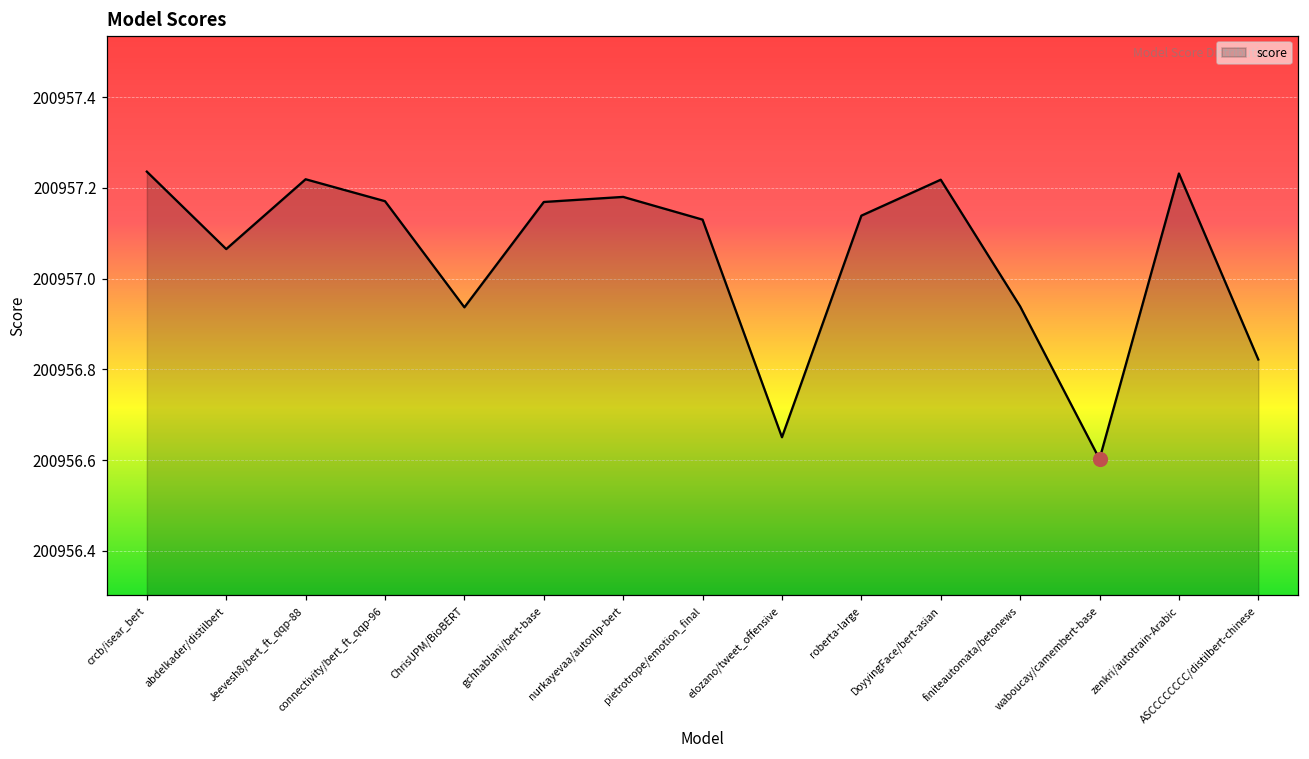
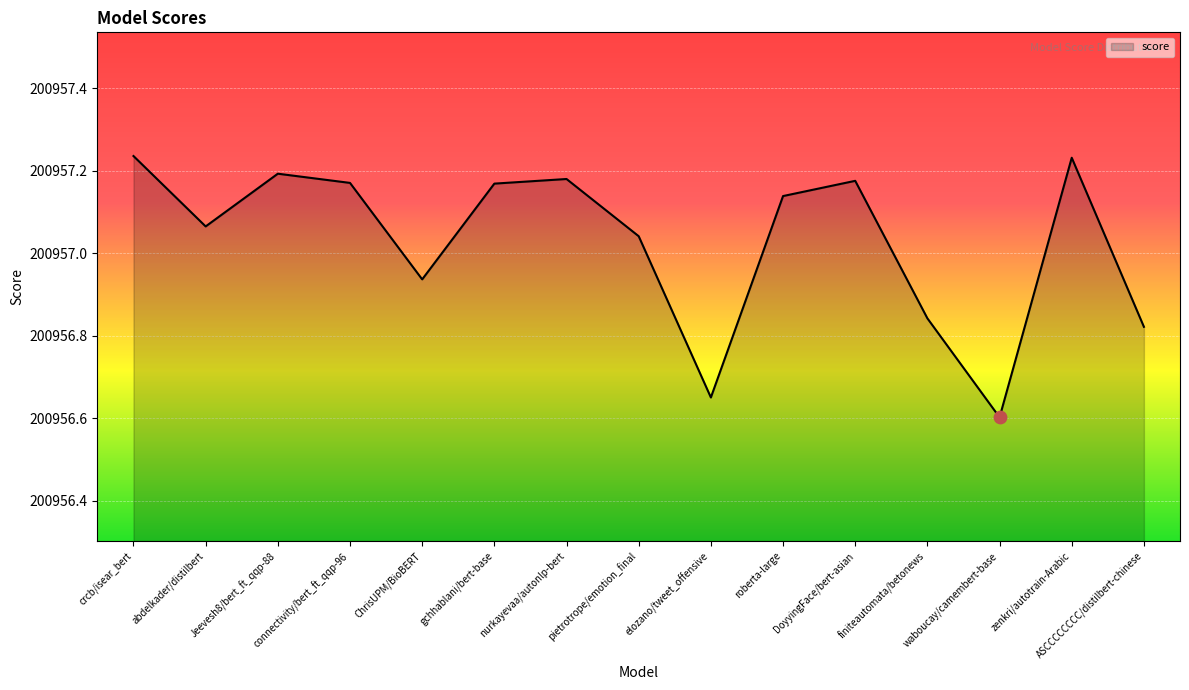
score, Jeevesh8/bert_ft_qqp-88: 200957.22 -> 200957.19
score, pietrotrope/emotion_final: 200957.13 -> 200957.04
score, DoyyingFace/bert-asian: 200957.22 -> 200957.18
score, finiteautomata/betonews: 200956.94 -> 200956.84
